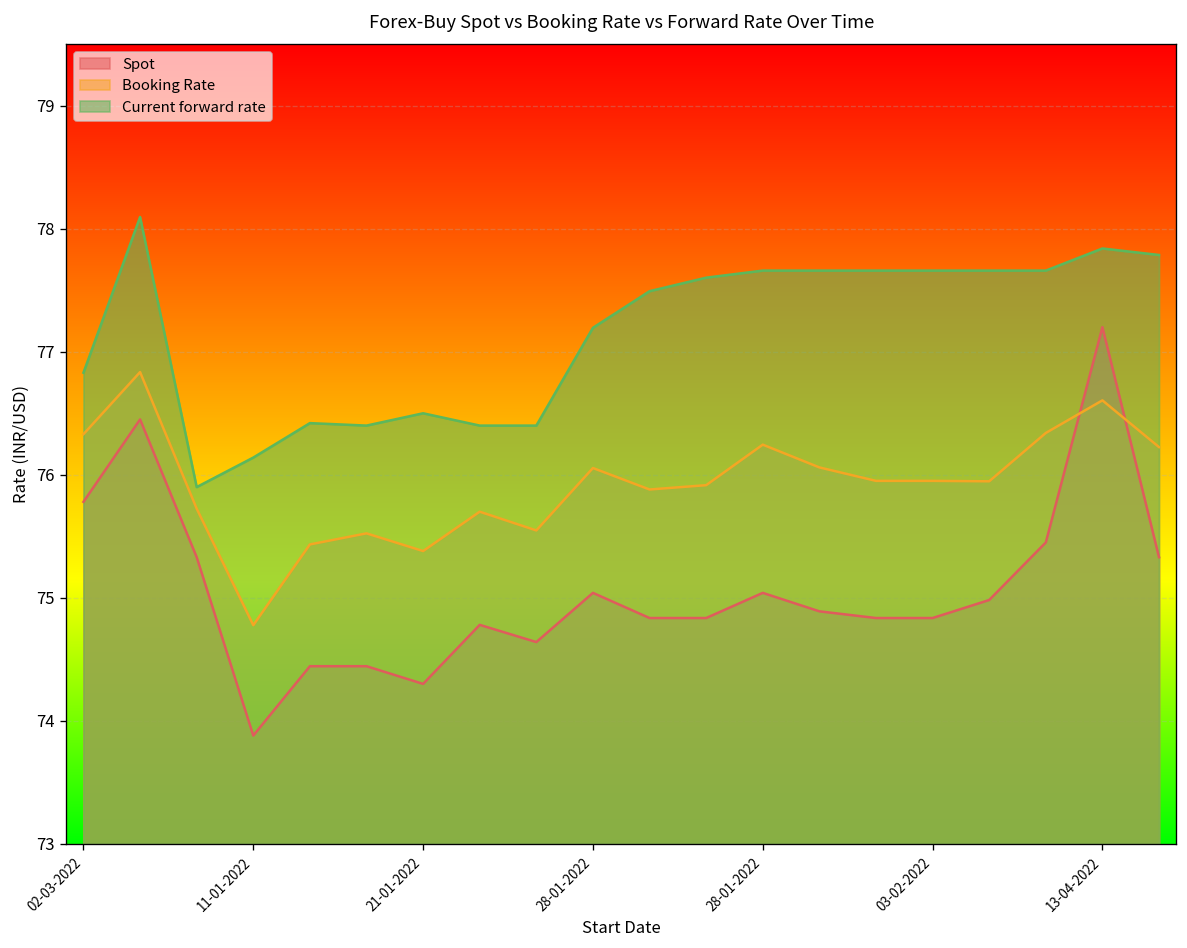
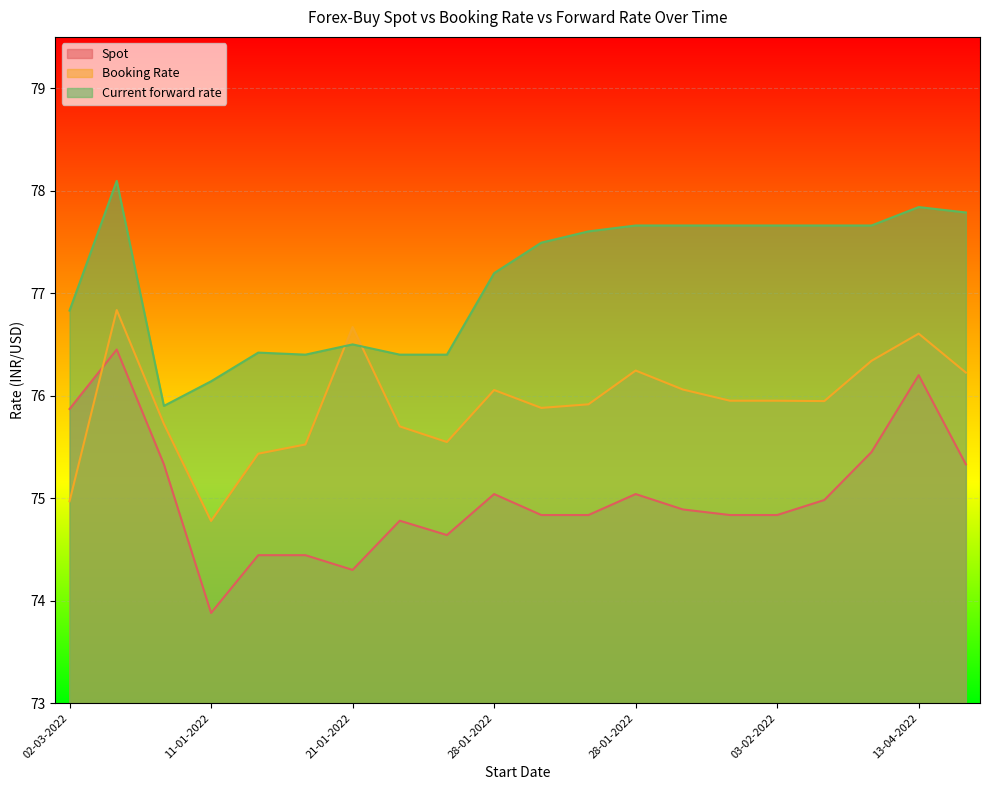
Spot, 02-03-2022: 75.78 -> 75.87
Booking Rate, 02-03-2022: 76.33 -> 74.97
Booking Rate, 21-01-2022: 75.38 -> 76.67
Spot, 13-04-2022: 77.2 -> 76.2
